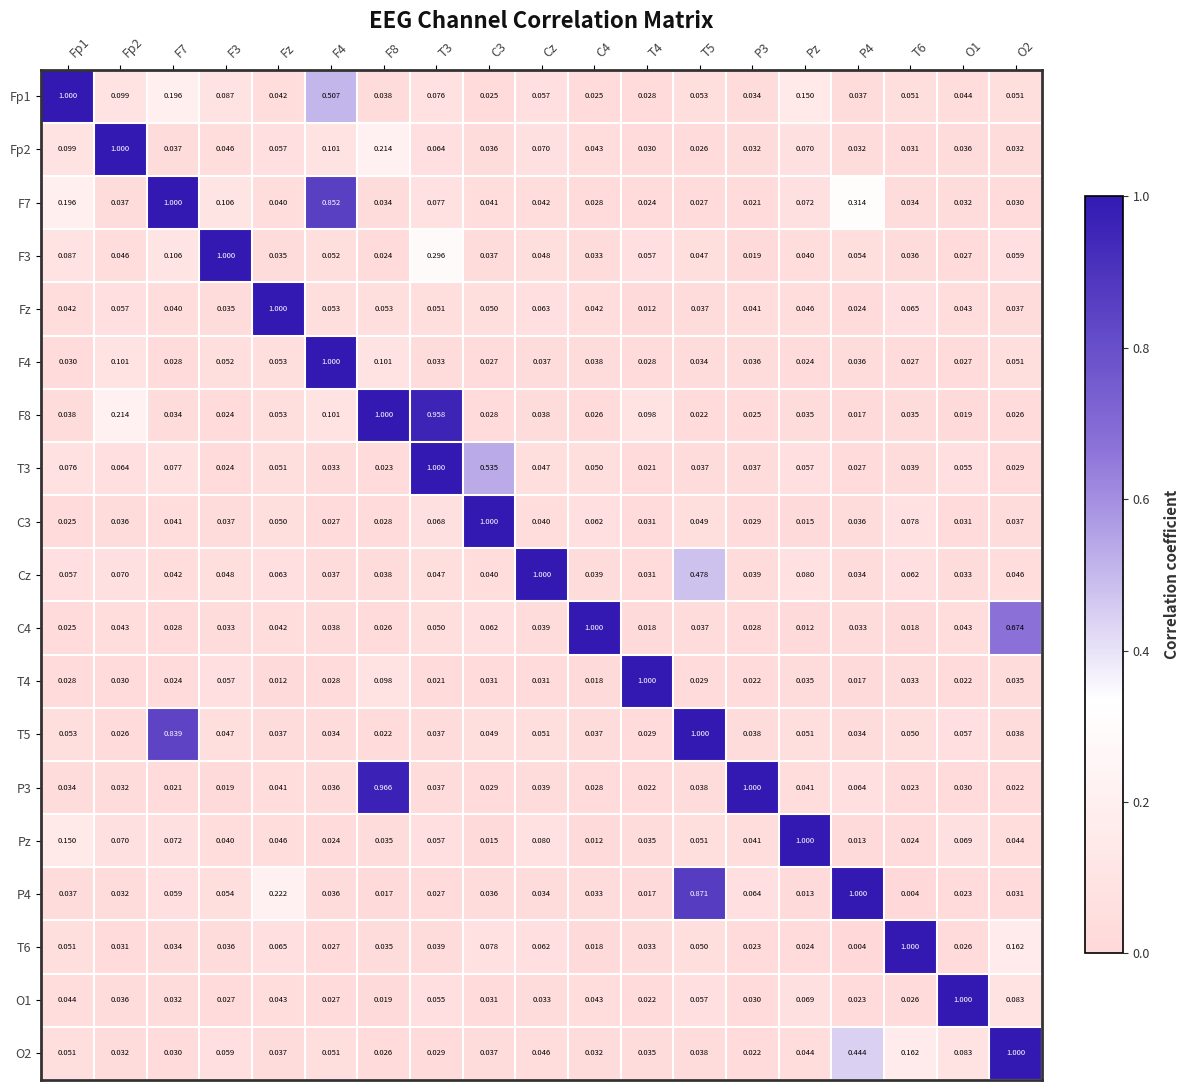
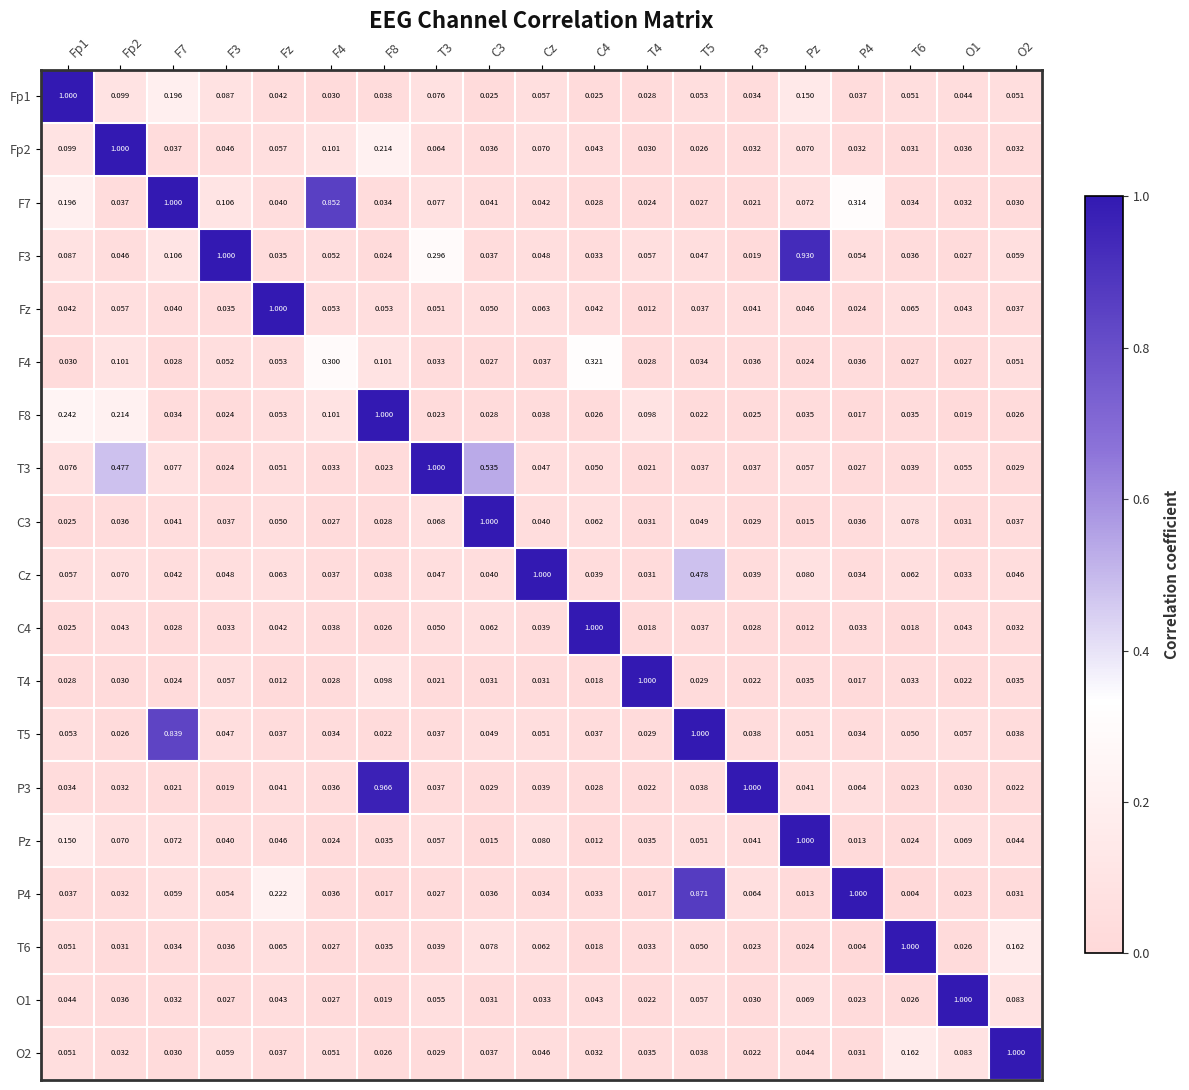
Fp1, F4: 0.507 -> 0.030
F3, Pz: 0.040 -> 0.930
F4, F4: 1.000 -> 0.300
F4, C4: 0.038 -> 0.321
F8, Fp1: 0.038 -> 0.242
F8, T3: 0.958 -> 0.023
T3, Fp2: 0.064 -> 0.477
C4, O2: 0.674 -> 0.032
O2, P4: 0.444 -> 0.031
